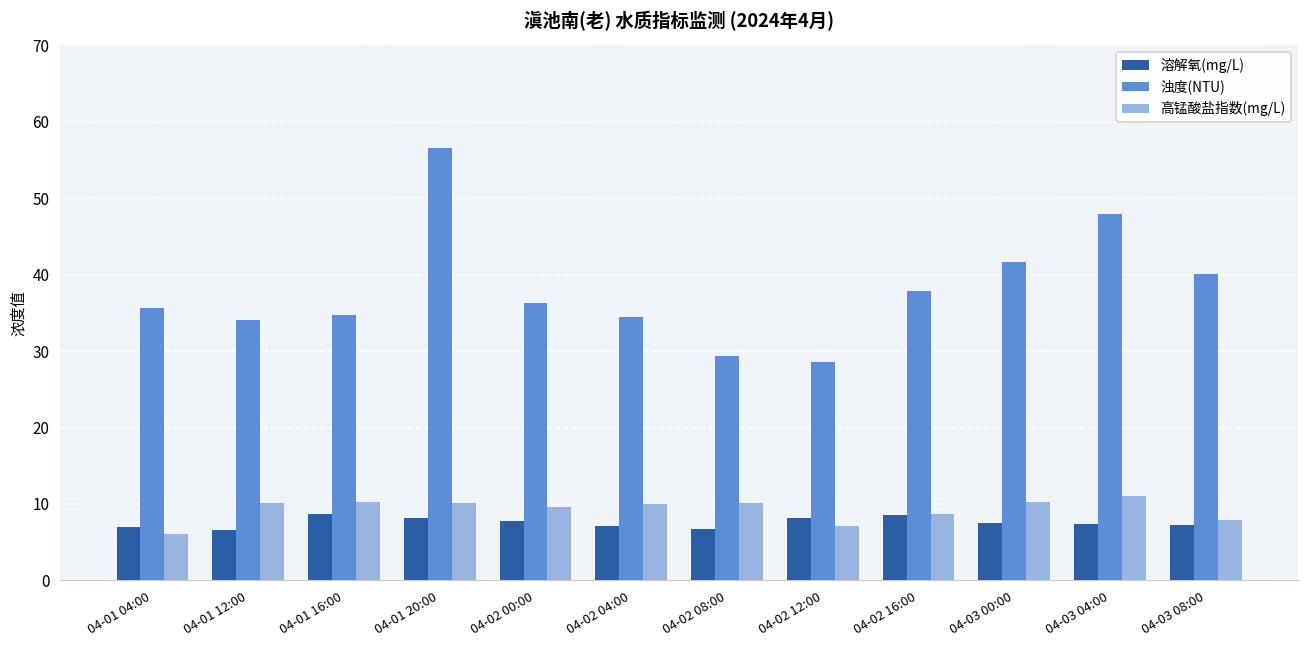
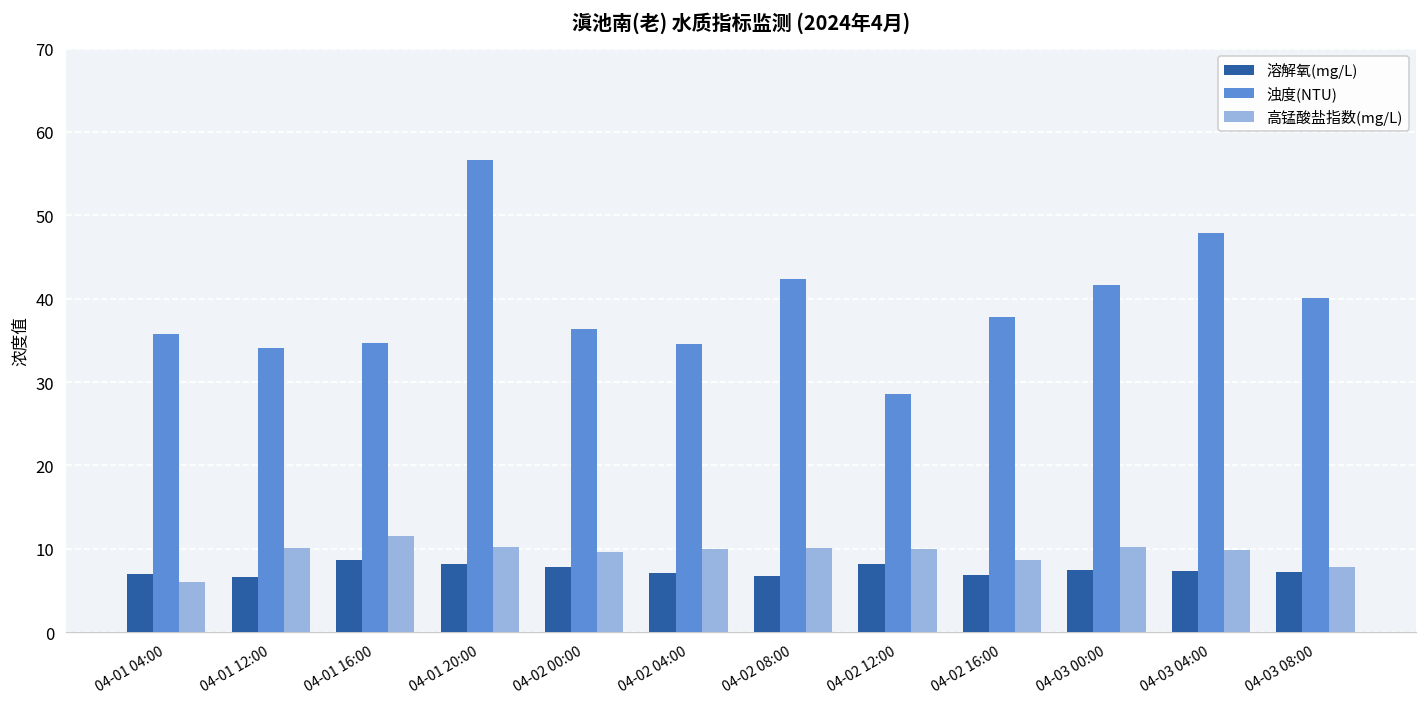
高锰酸盐指数(mg/L), 04-01 16:00: 10 -> 12
浊度(NTU), 04-02 08:00: 29 -> 42
高锰酸盐指数(mg/L), 04-02 12:00: 7 -> 10
溶解氧(mg/L), 04-02 16:00: 9 -> 7
高锰酸盐指数(mg/L), 04-03 04:00: 11 -> 10
